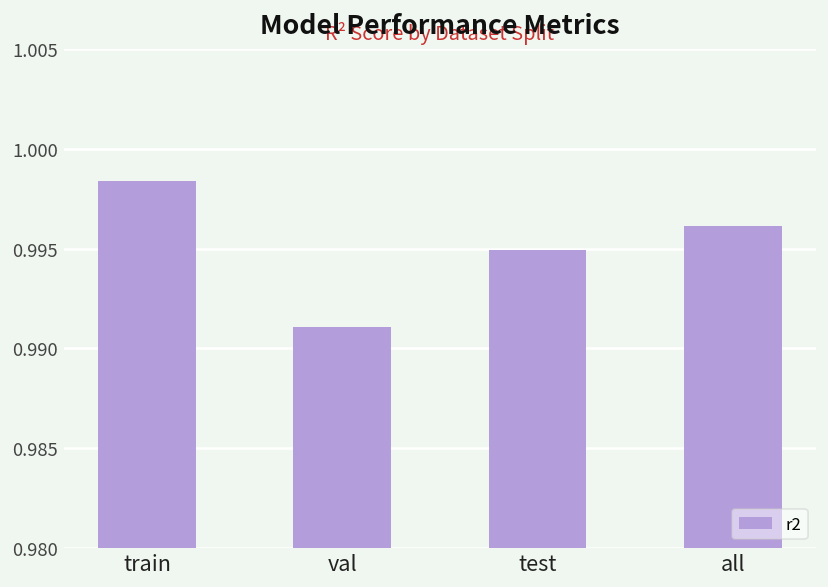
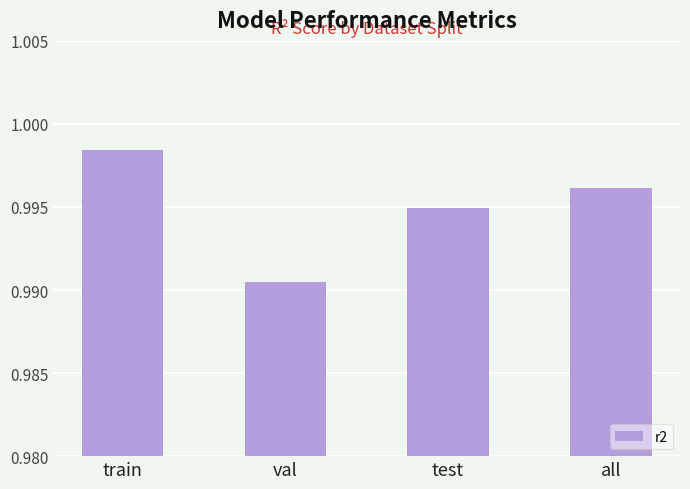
val: 0.9911 -> 0.9905
